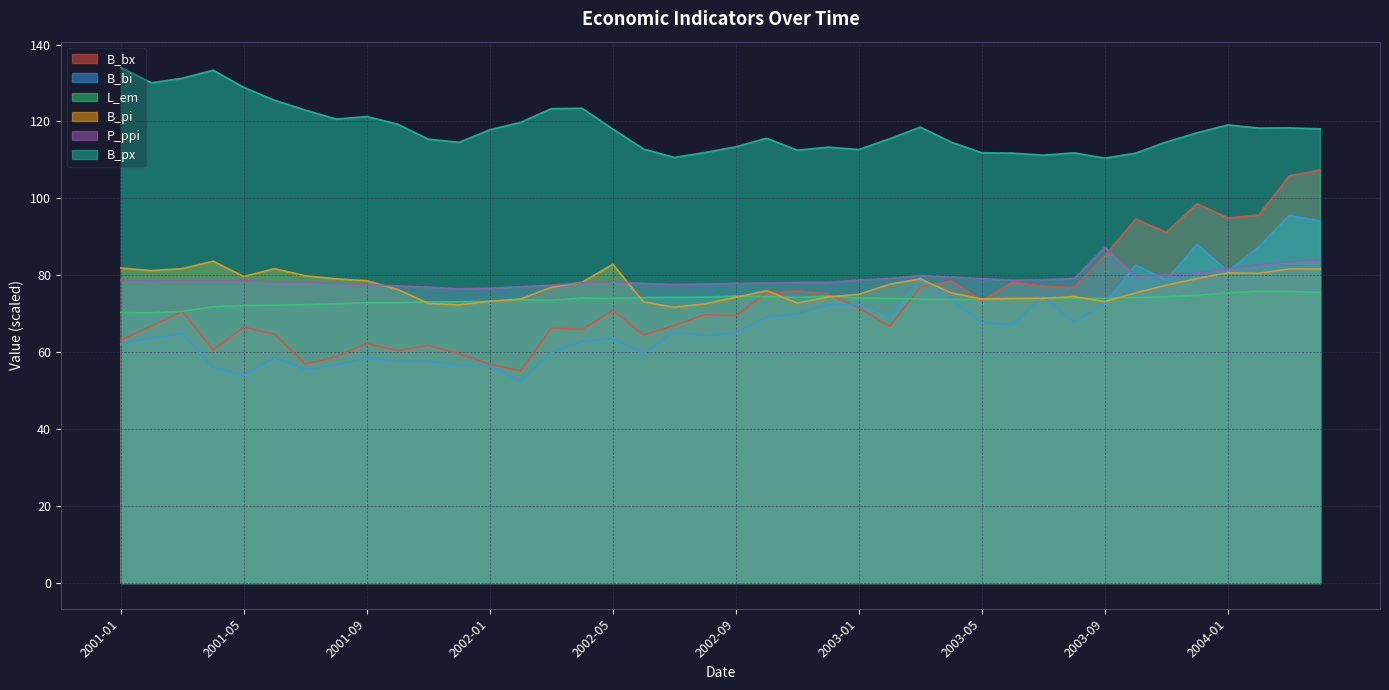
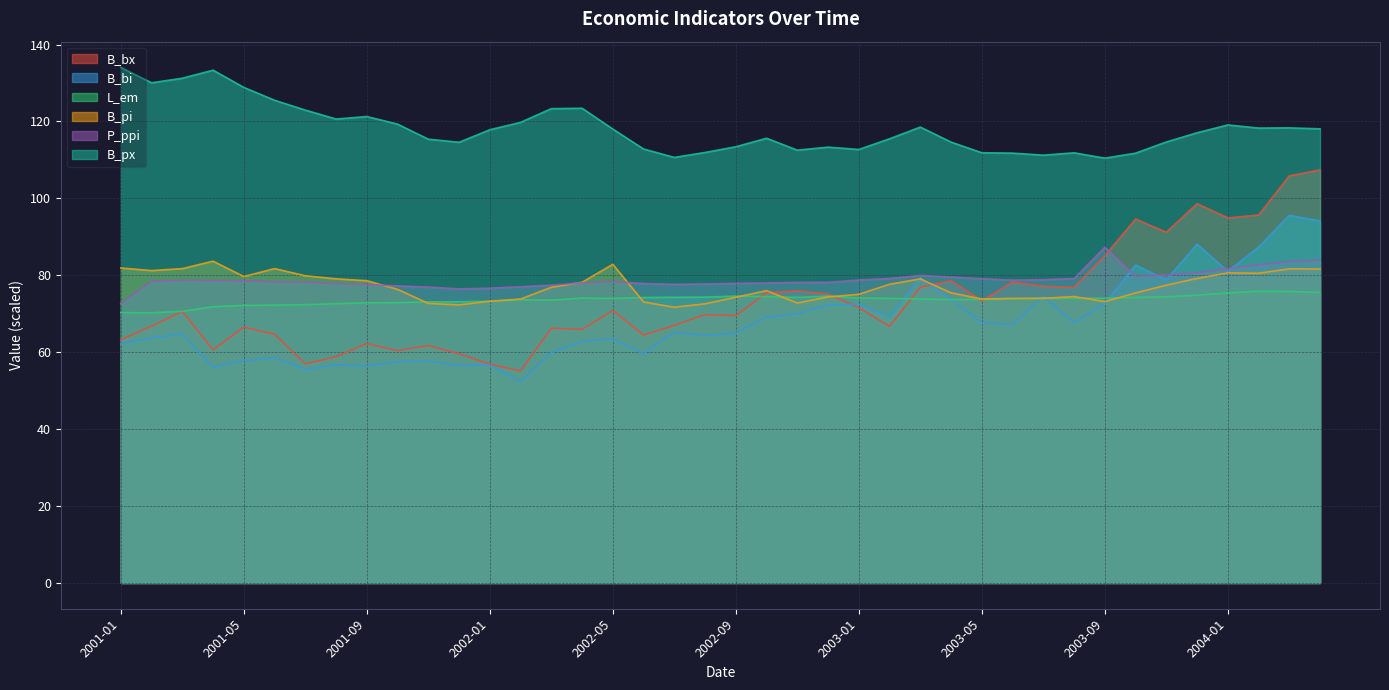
P_ppi, 2001-01: 79 -> 73
B_bi, 2001-05: 54 -> 58
B_bi, 2001-09: 59 -> 56
